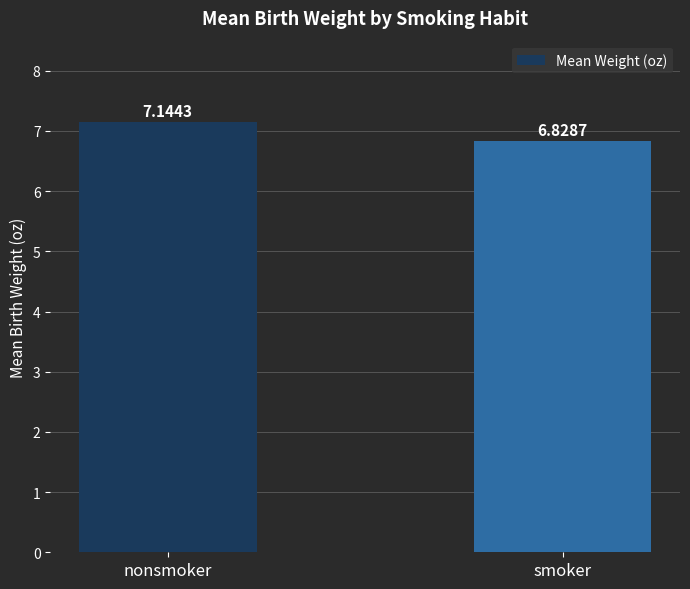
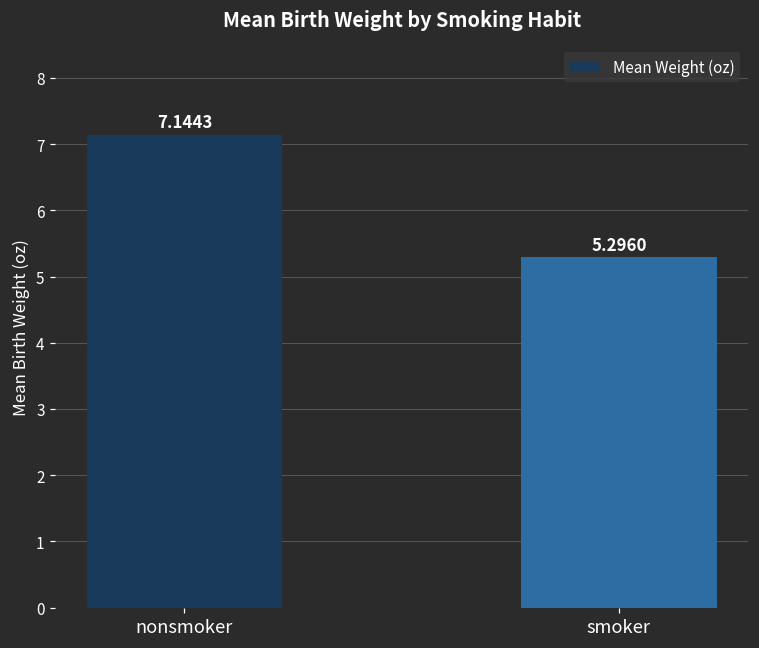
smoker: 6.8287 -> 5.2960
